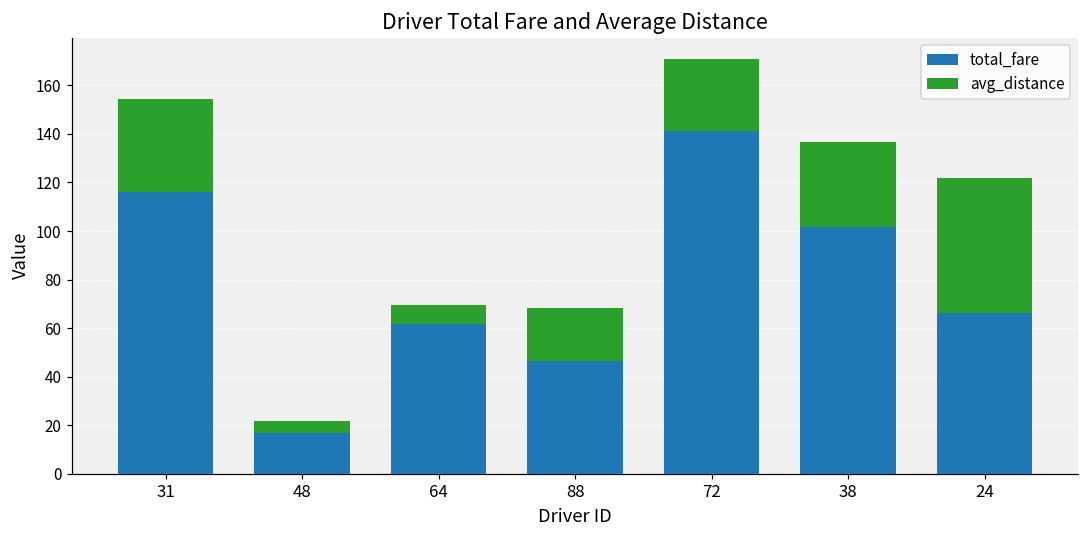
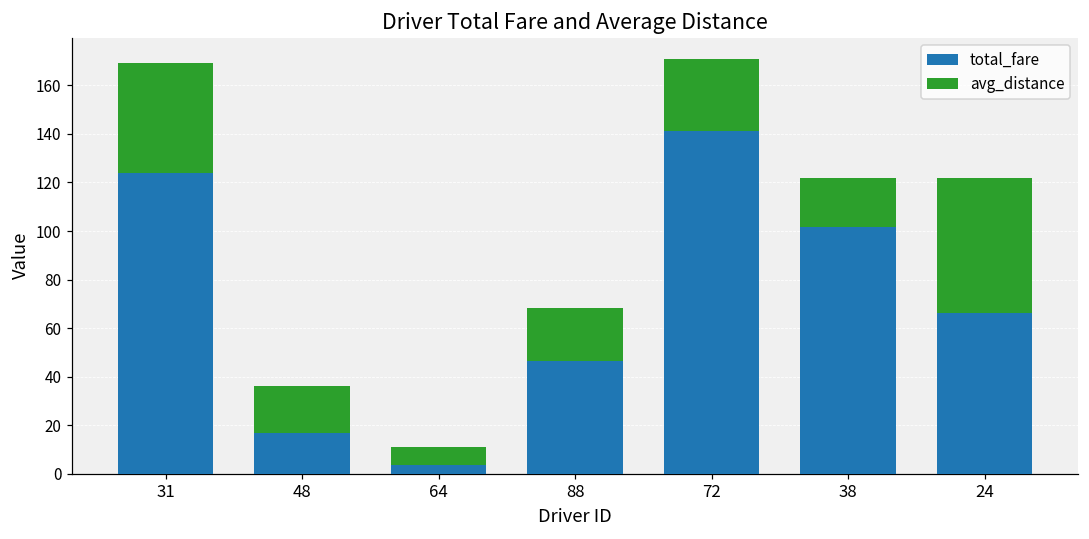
total_fare, 31: 116 -> 124
avg_distance, 31: 38 -> 45
avg_distance, 48: 5 -> 19
total_fare, 64: 62 -> 4
avg_distance, 38: 35 -> 20
